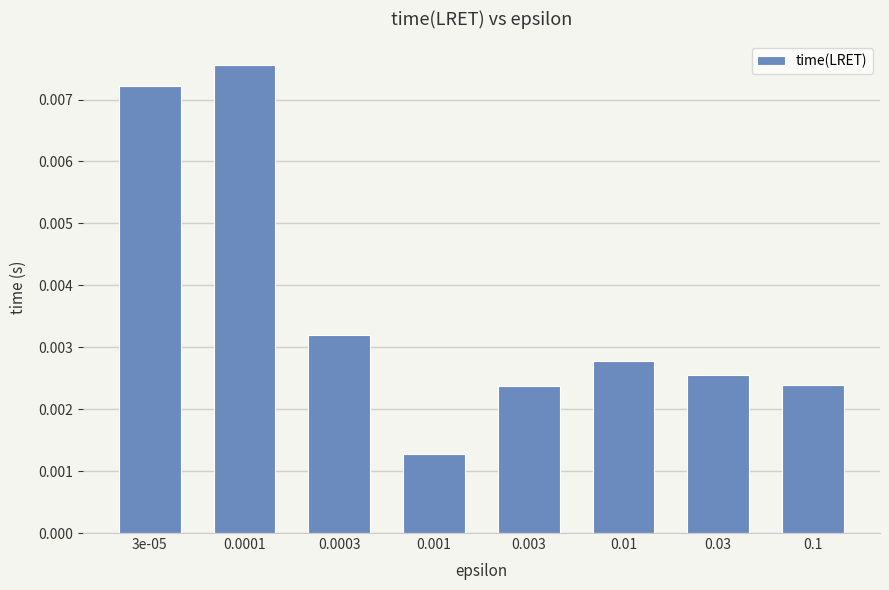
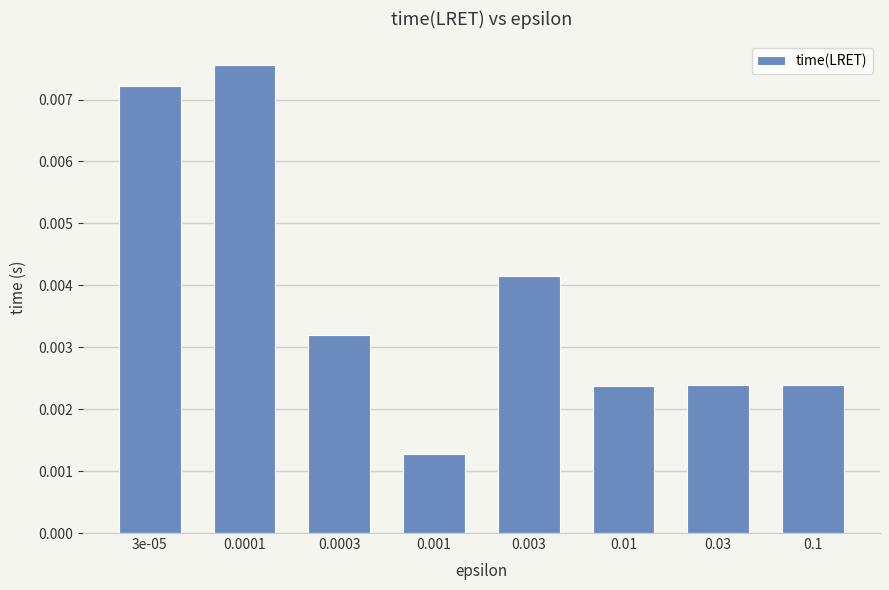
0.003: 0.0024 -> 0.0041
0.01: 0.0028 -> 0.0024
0.03: 0.0026 -> 0.0024
